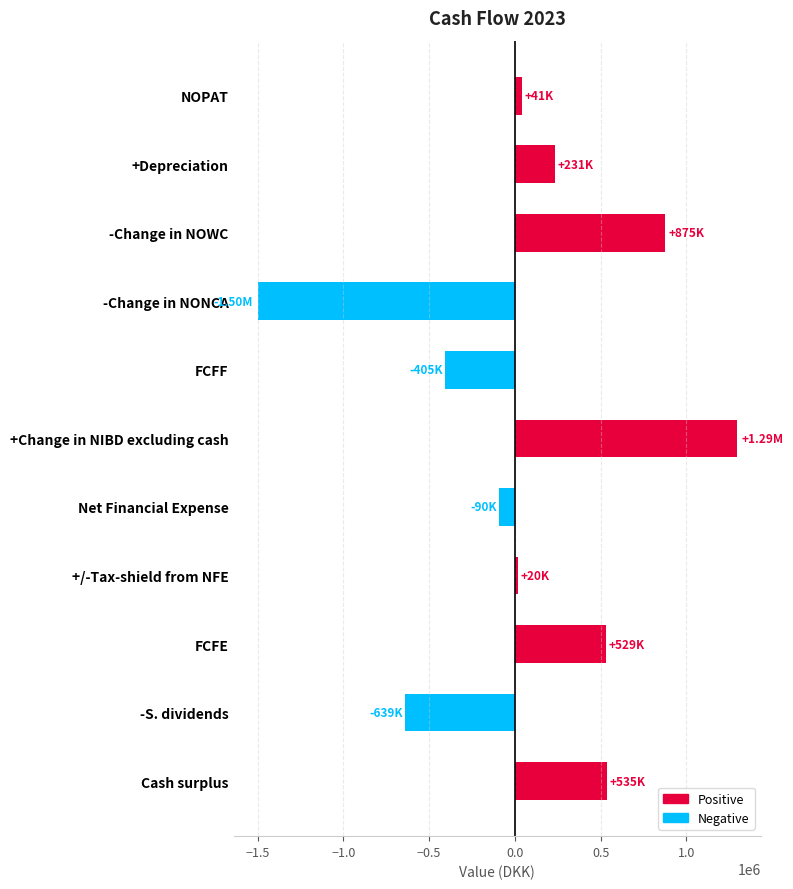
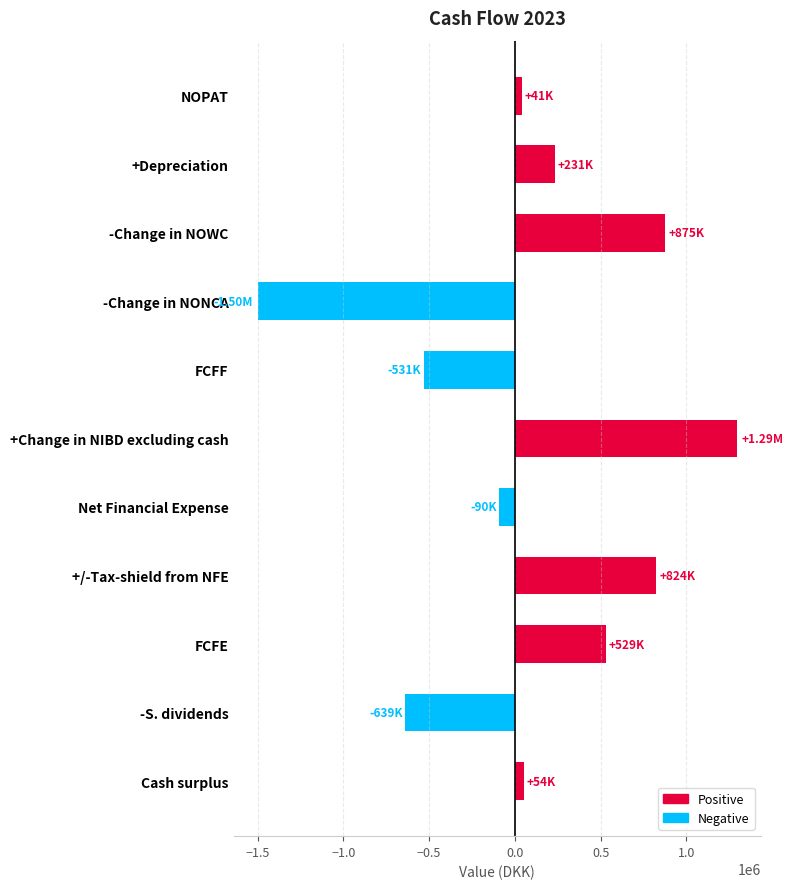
FCFF: -405K -> -531K
+/-Tax-shield from NFE: +20K -> +824K
Cash surplus: +535K -> +54K
